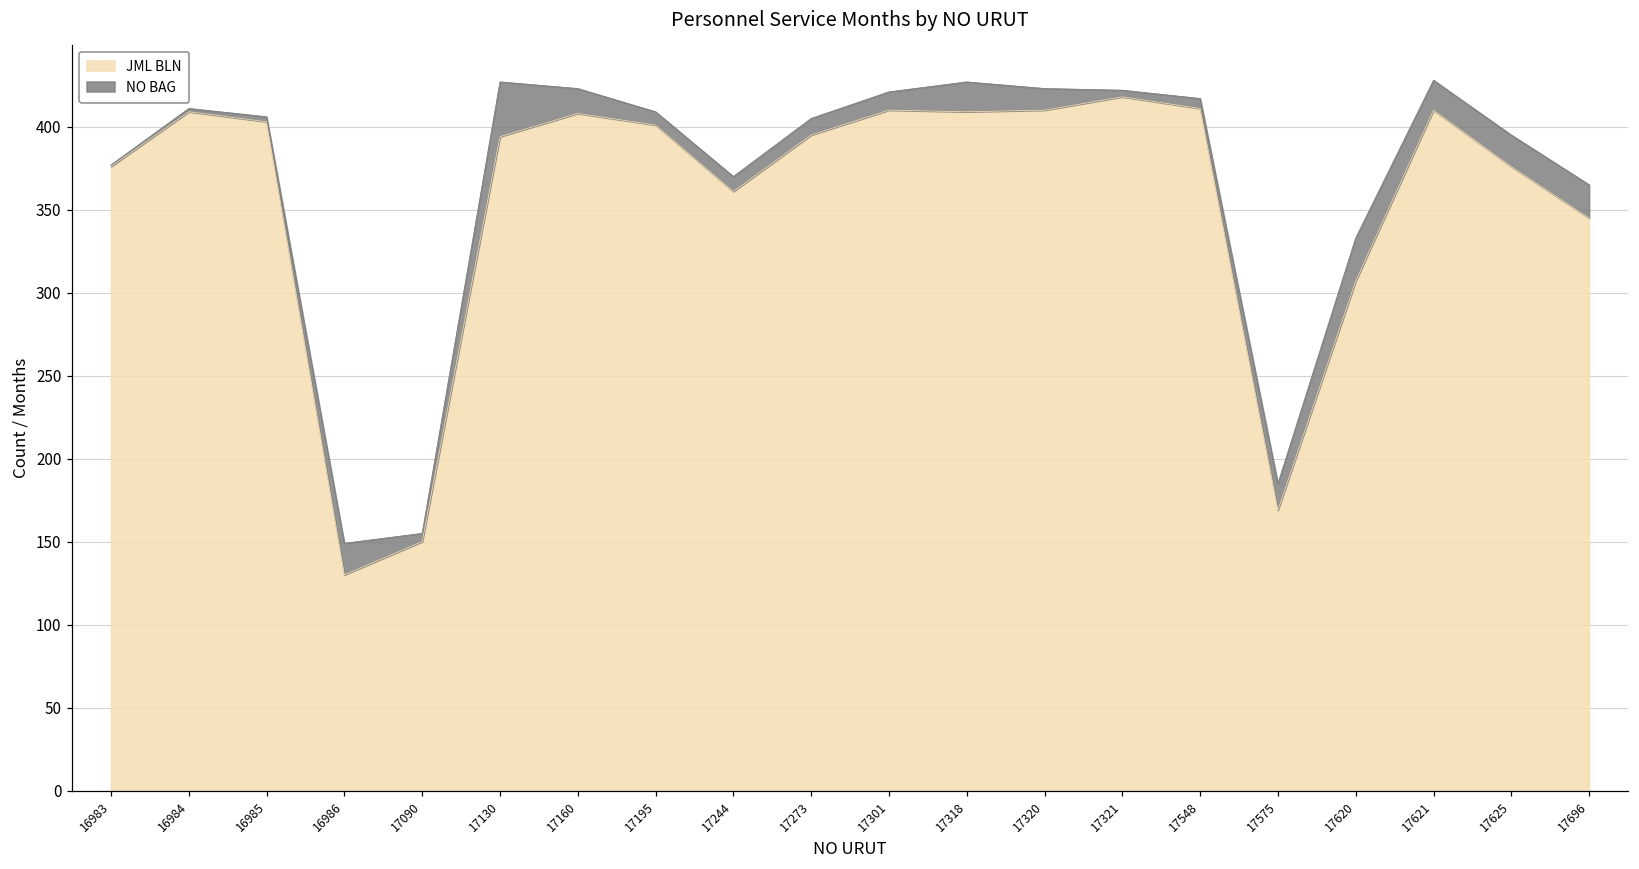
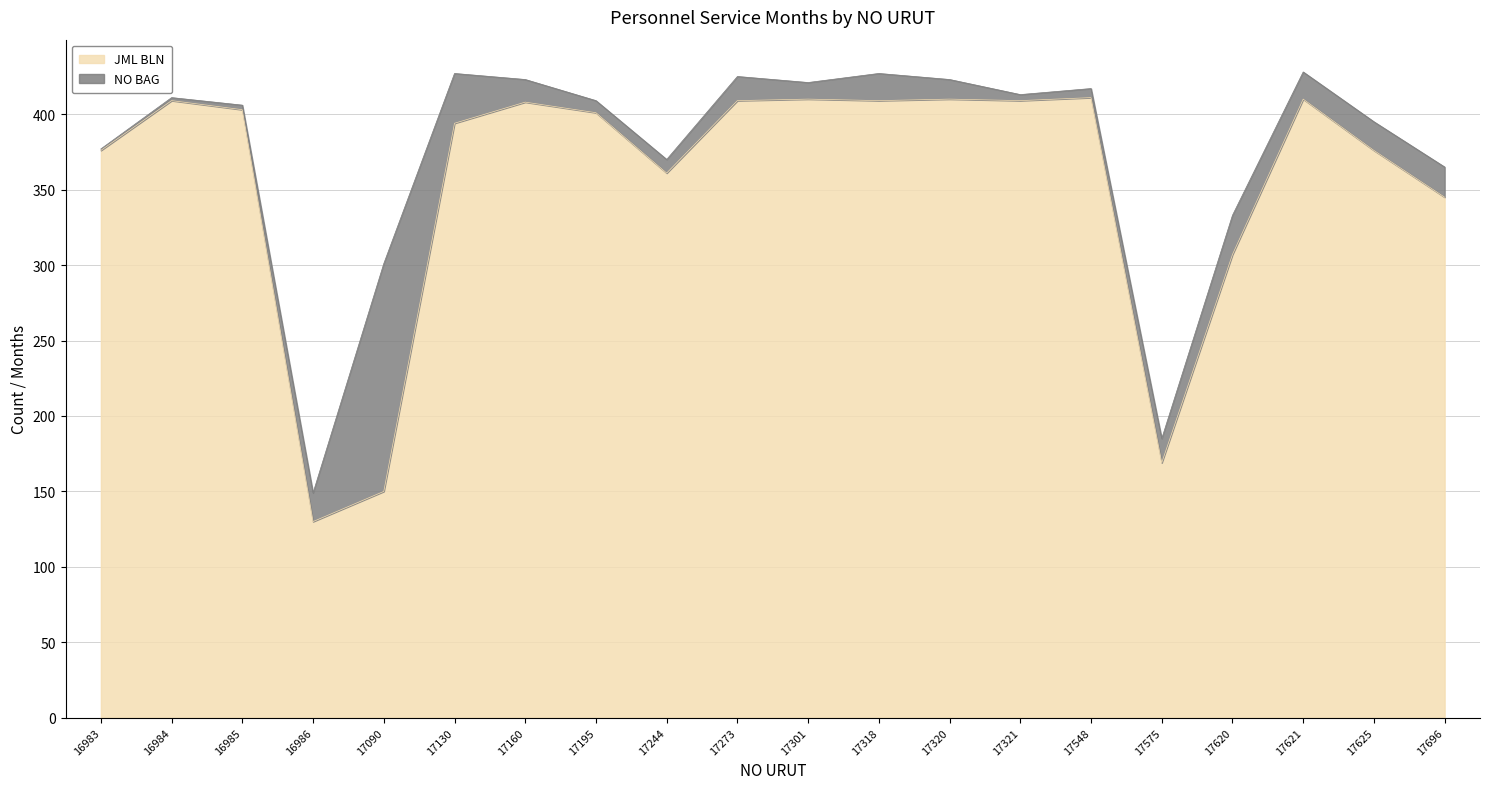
NO BAG, 17090: 5 -> 151
JML BLN, 17273: 395 -> 409
NO BAG, 17273: 10 -> 16
JML BLN, 17321: 418 -> 409
